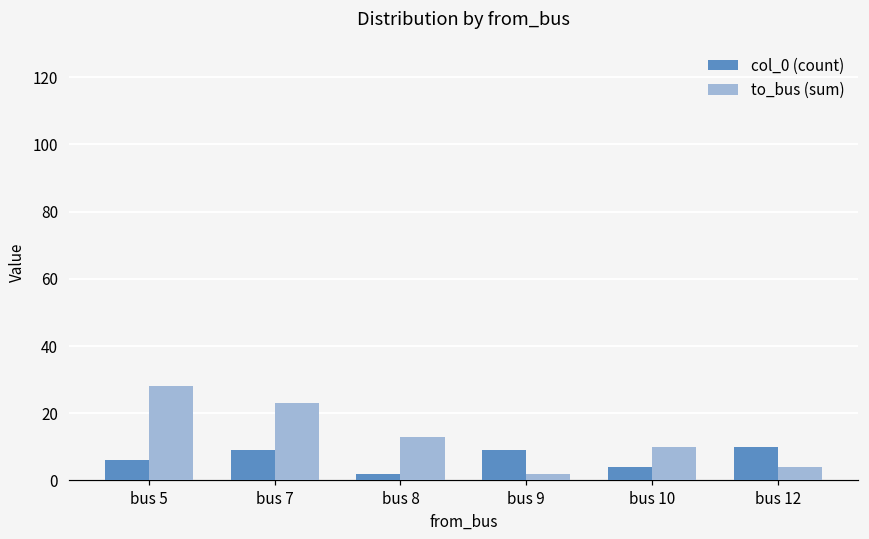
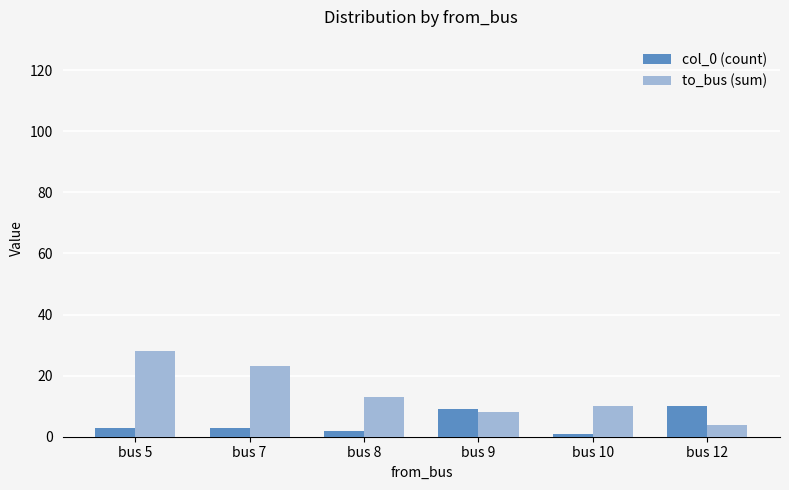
col_0 (count), bus 5: 6 -> 3
col_0 (count), bus 7: 9 -> 3
to_bus (sum), bus 9: 2 -> 8
col_0 (count), bus 10: 4 -> 1
